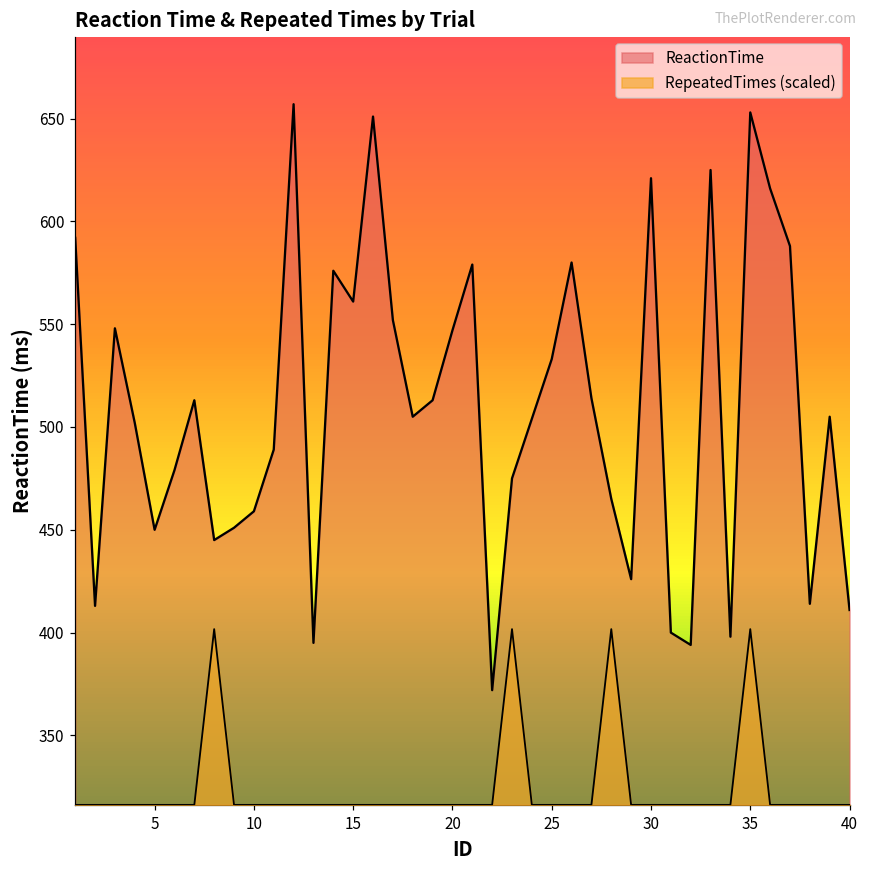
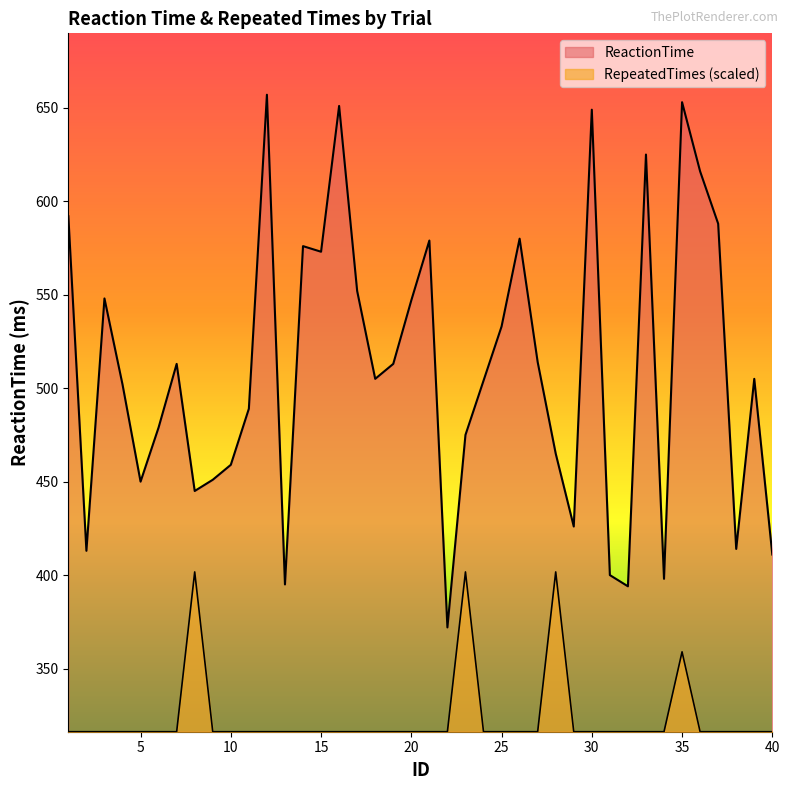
ReactionTime, 15: 561 -> 573
ReactionTime, 30: 621 -> 649
RepeatedTimes (scaled), 35: 402 -> 359
